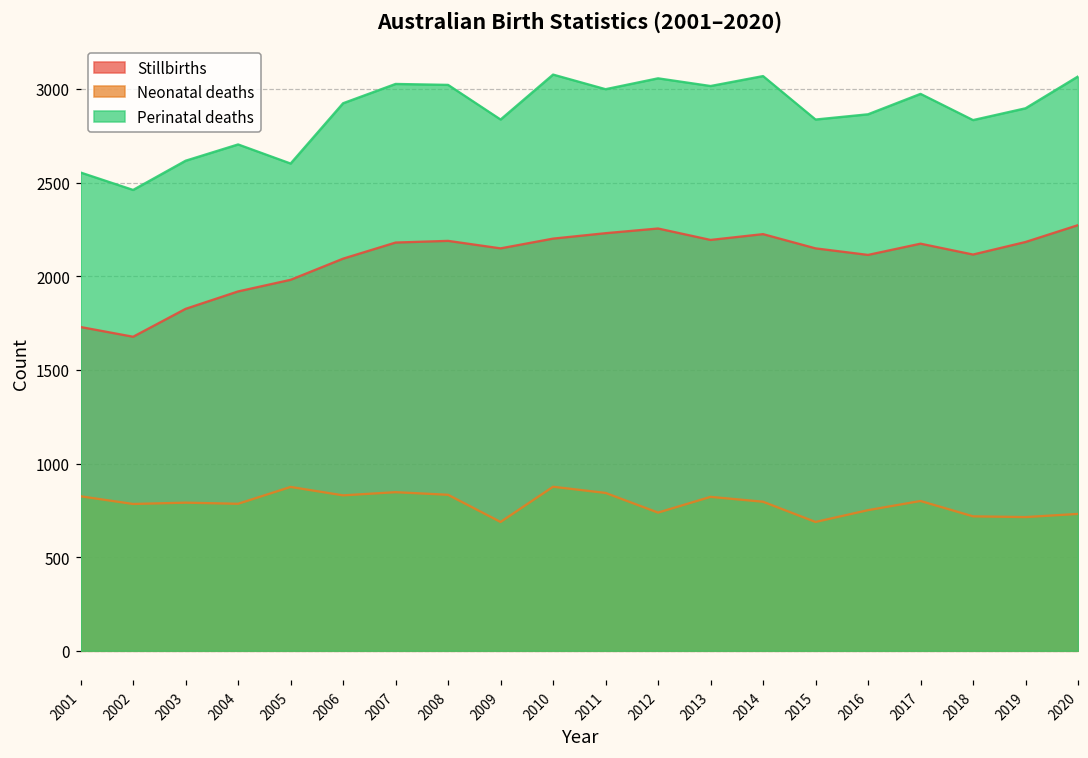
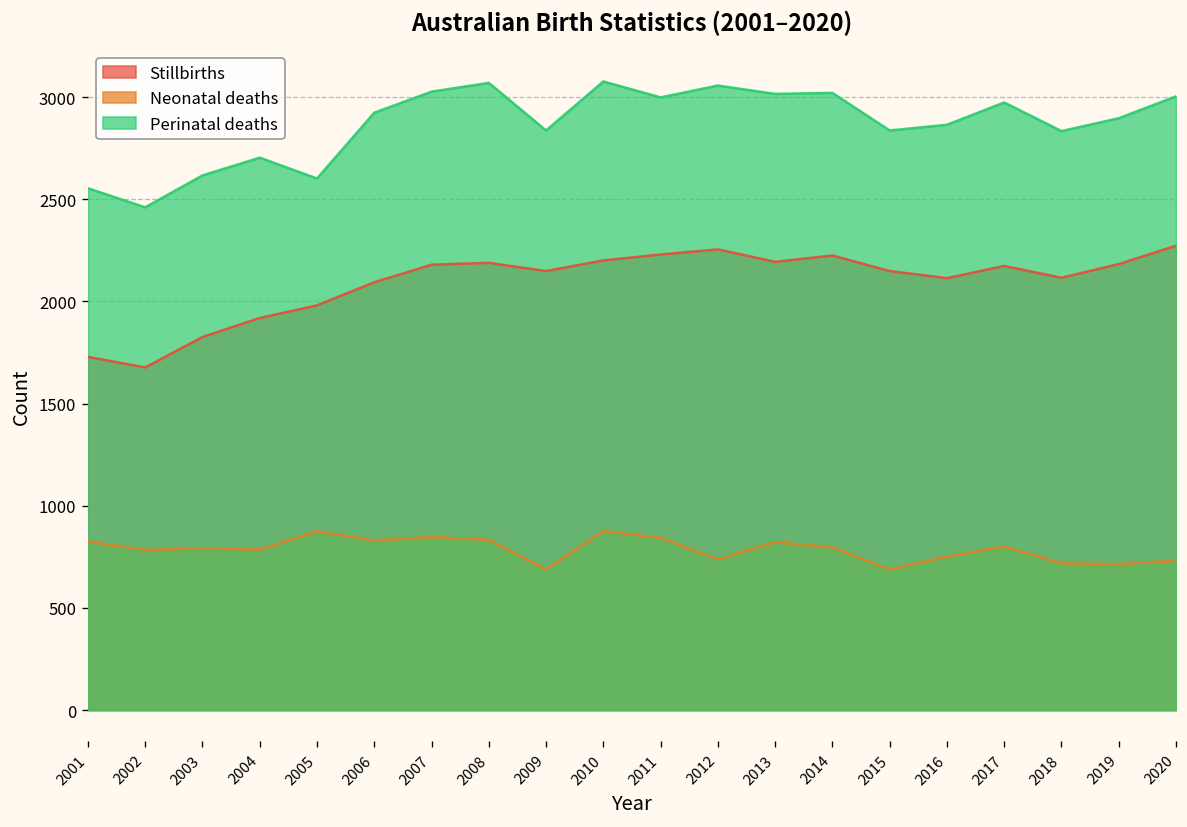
Perinatal deaths, 2008: 3020 -> 3070
Perinatal deaths, 2014: 3070 -> 3020
Perinatal deaths, 2020: 3070 -> 3000
